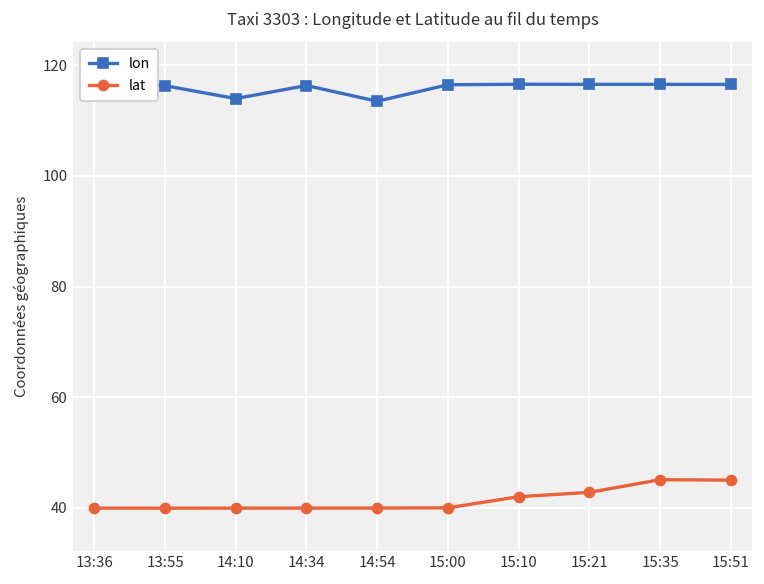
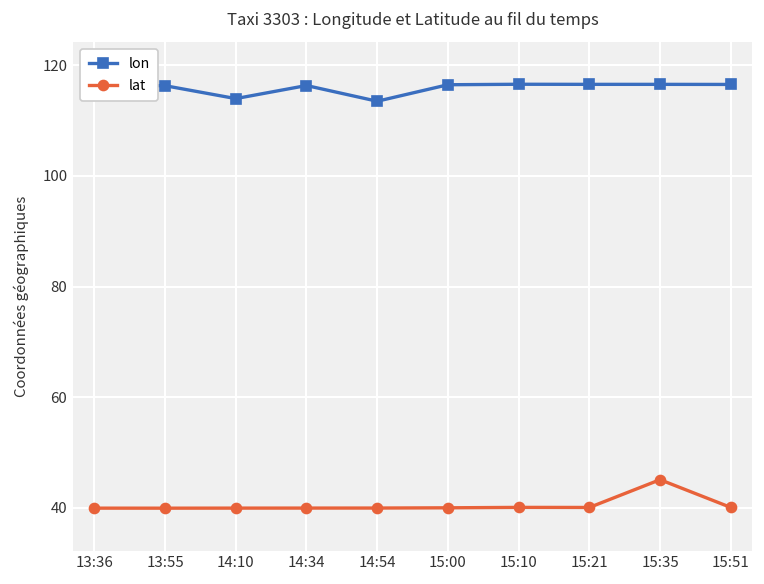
lat, 15:10: 42 -> 40
lat, 15:21: 43 -> 40
lat, 15:51: 45 -> 40
